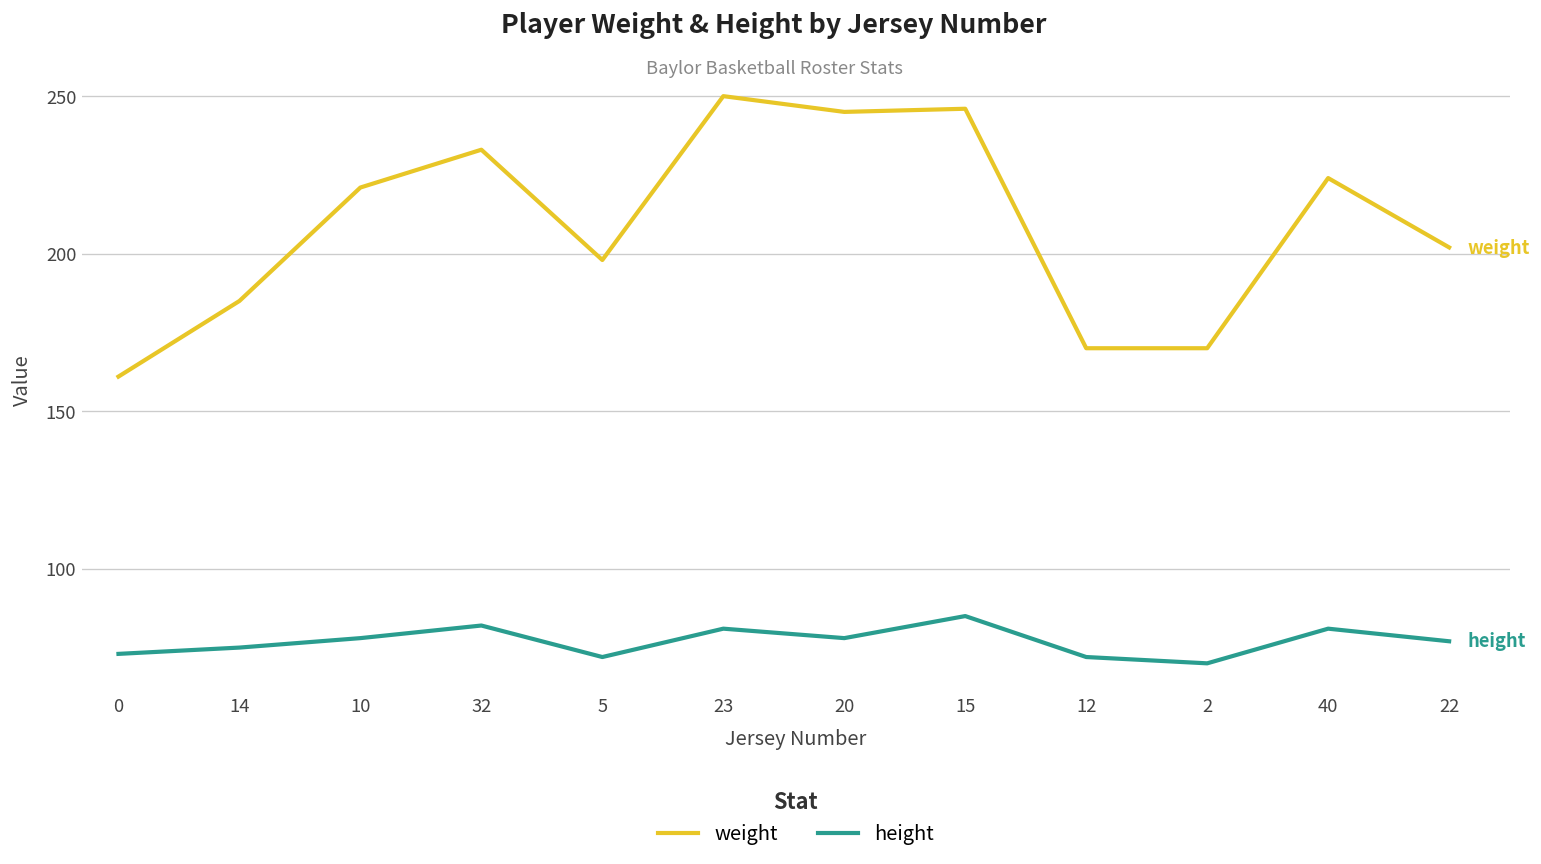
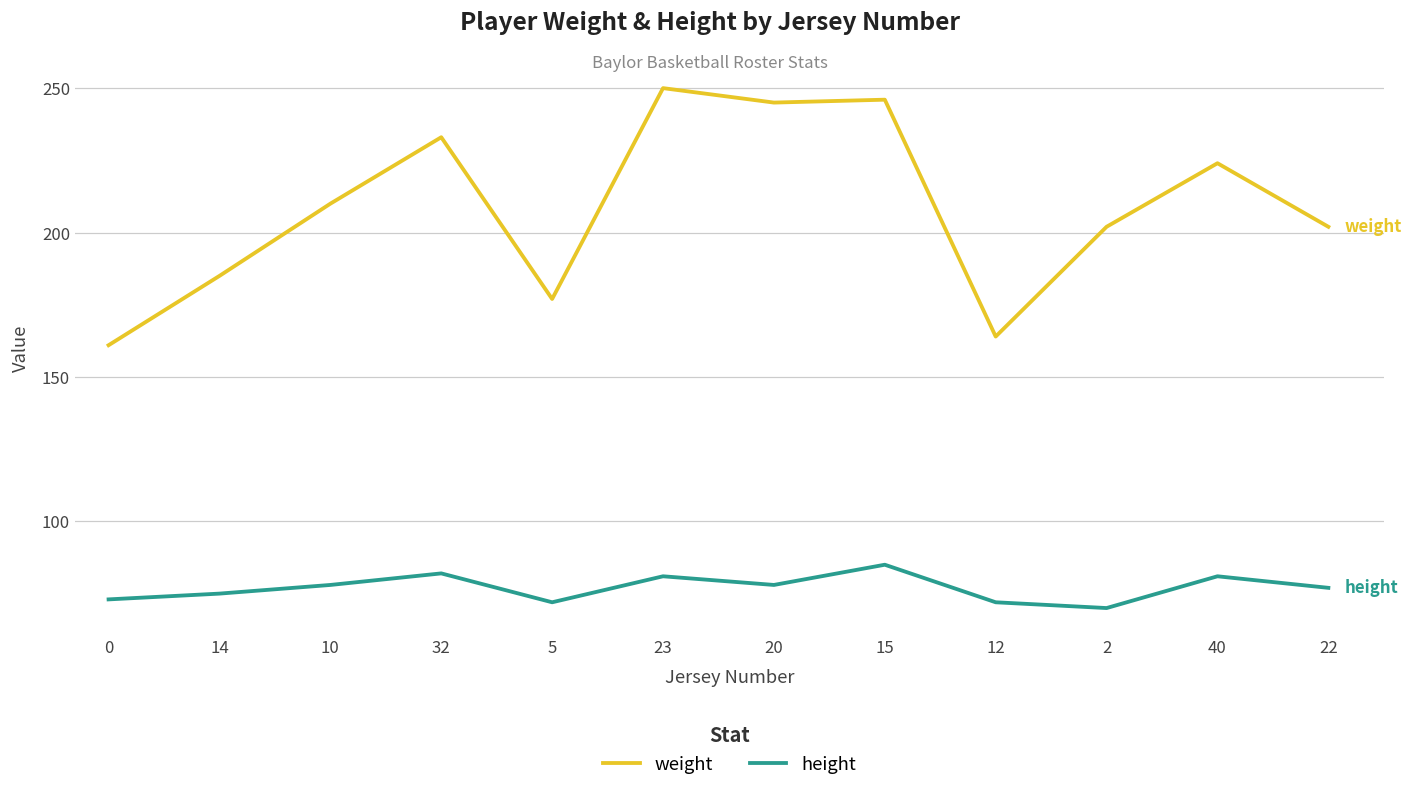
weight, 10: 221 -> 210
weight, 5: 198 -> 177
weight, 12: 170 -> 164
weight, 2: 170 -> 202
